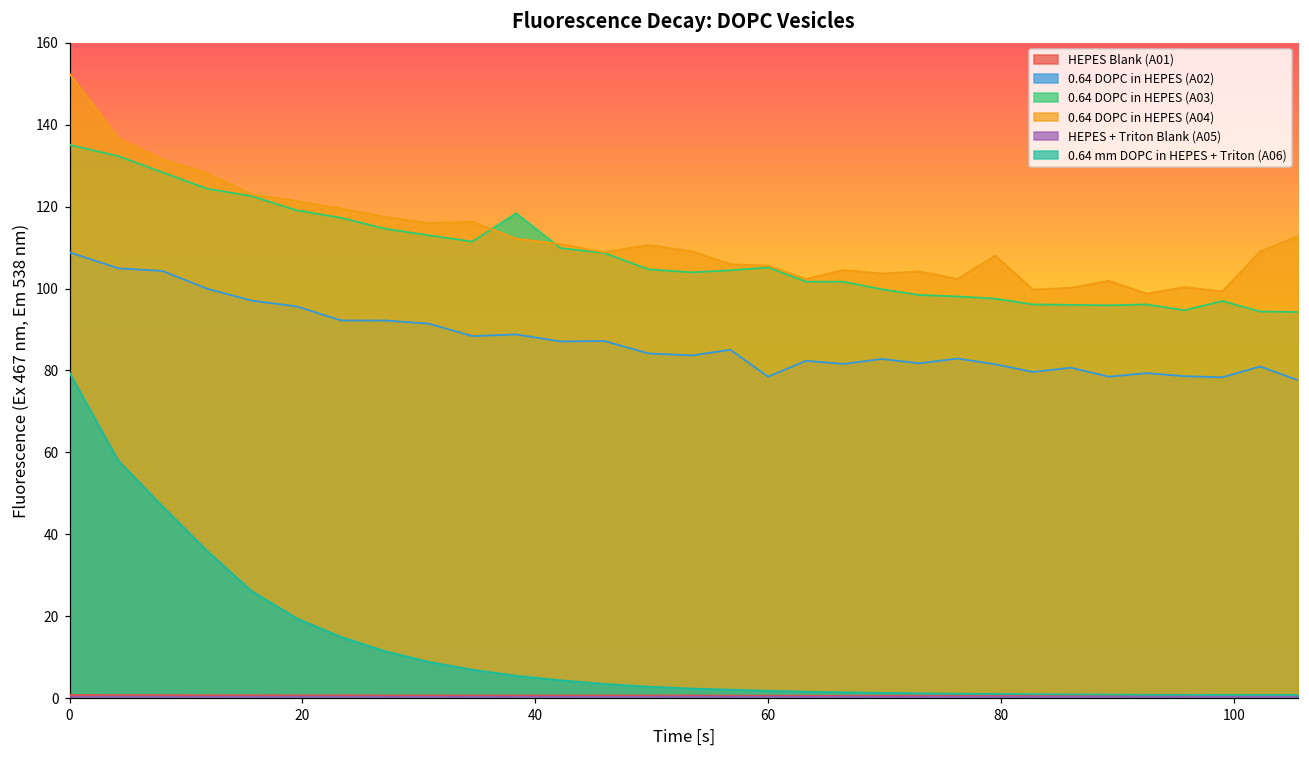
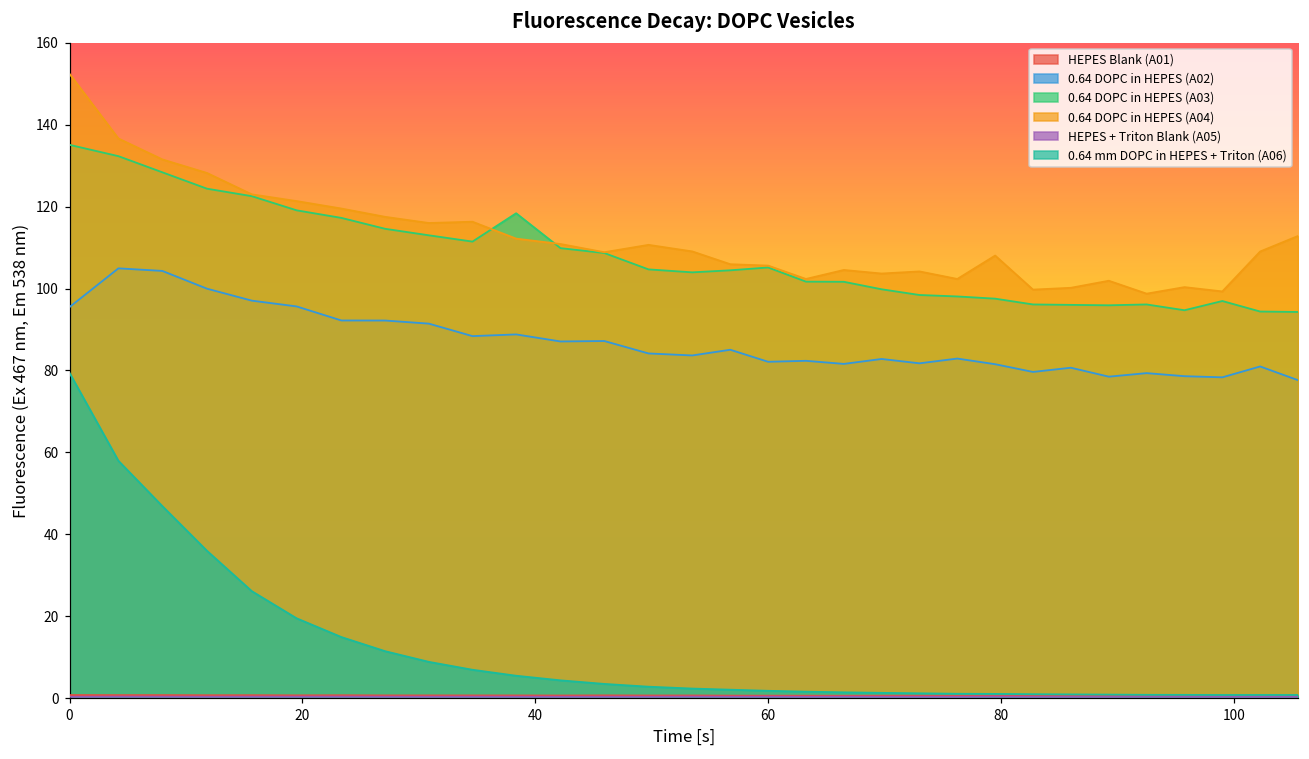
0.64 DOPC in HEPES (A02), 0: 109 -> 95
0.64 DOPC in HEPES (A02), 60: 78 -> 82
